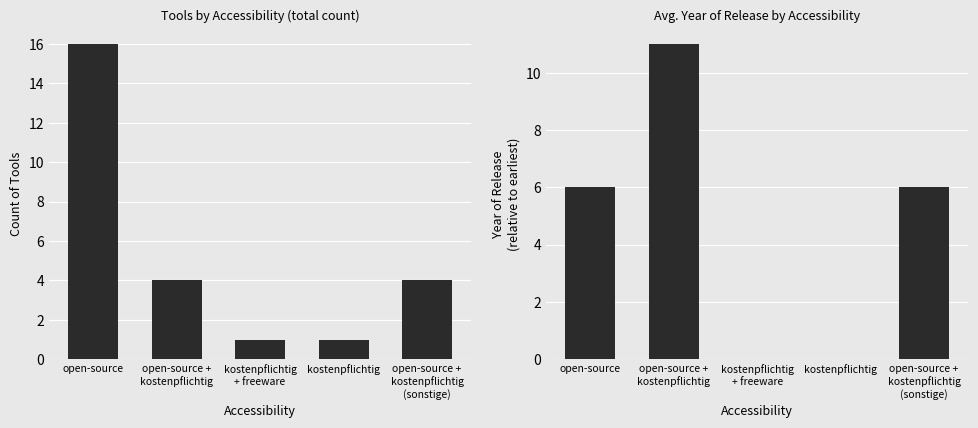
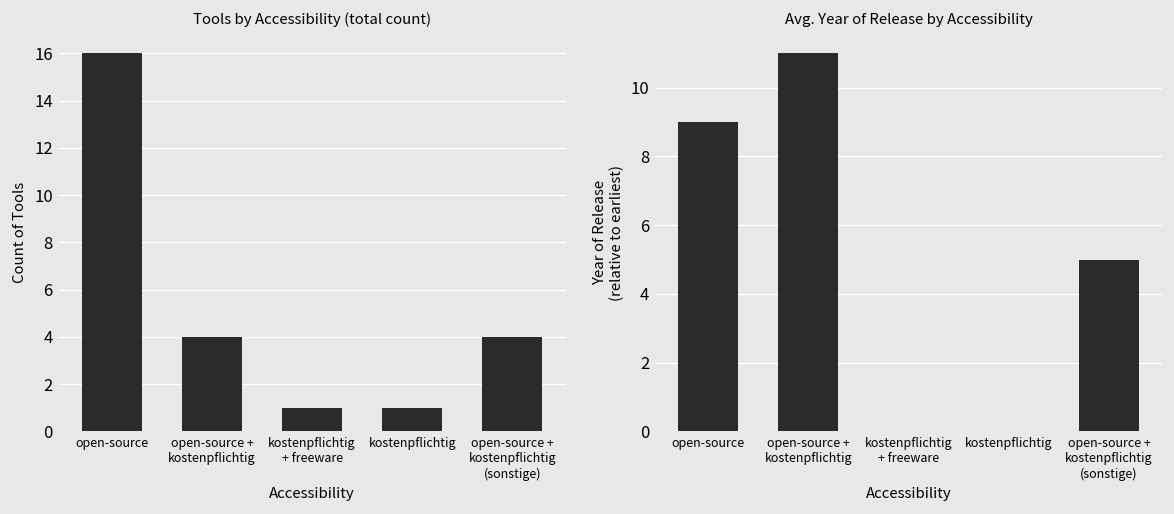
Avg. Year of Release by Accessibility, open-source: 6.0 -> 9.0
Avg. Year of Release by Accessibility, open-source + kostenpflichtig (sonstige): 6.0 -> 5.0
